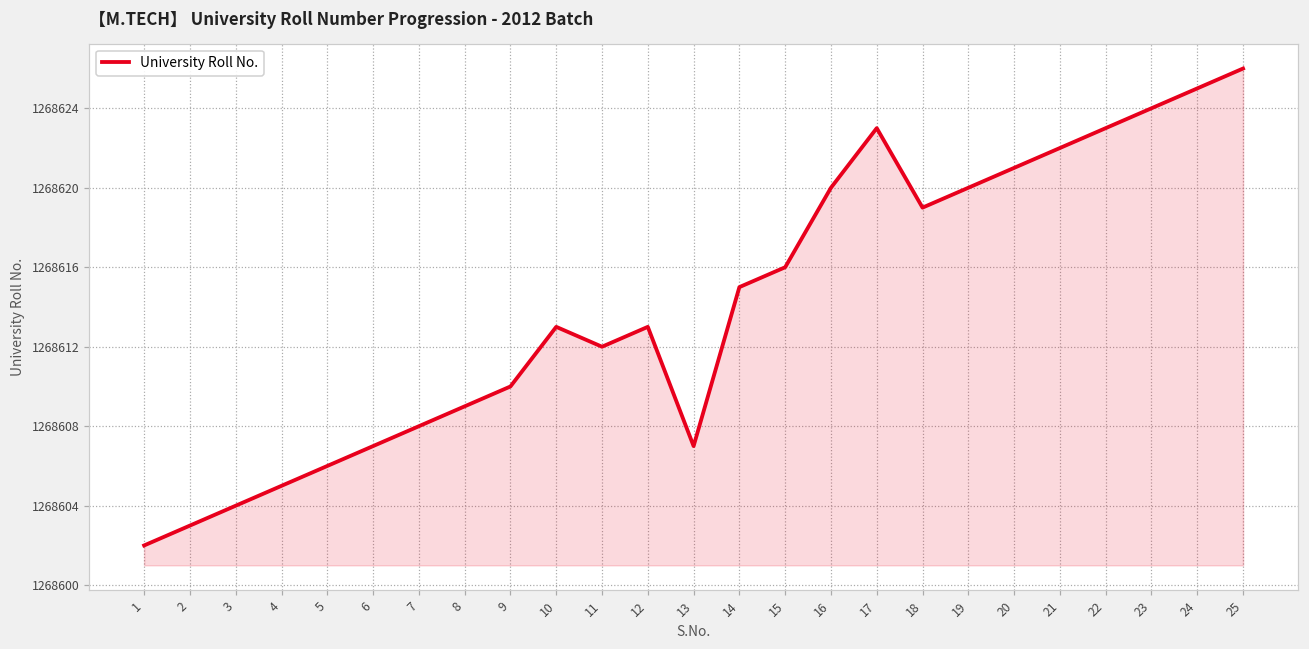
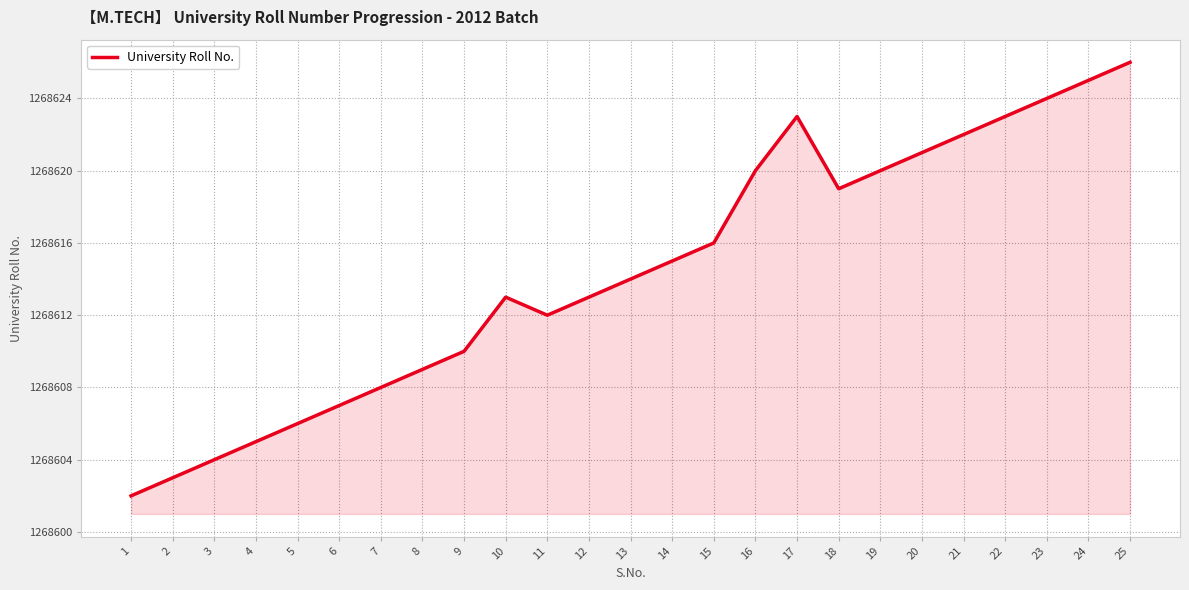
13: 1268607 -> 1268614
